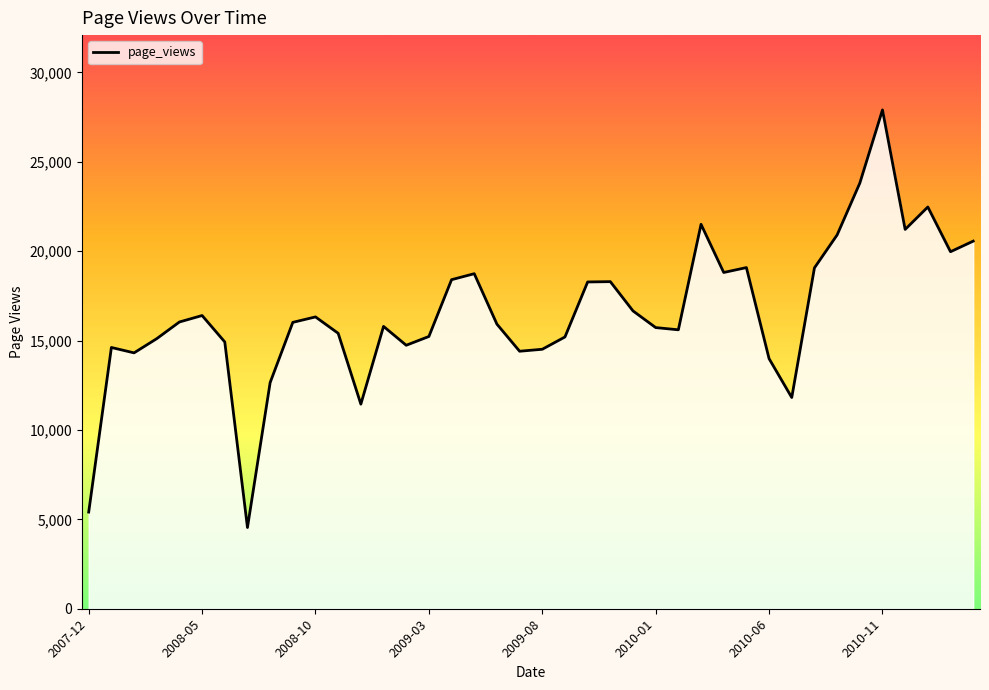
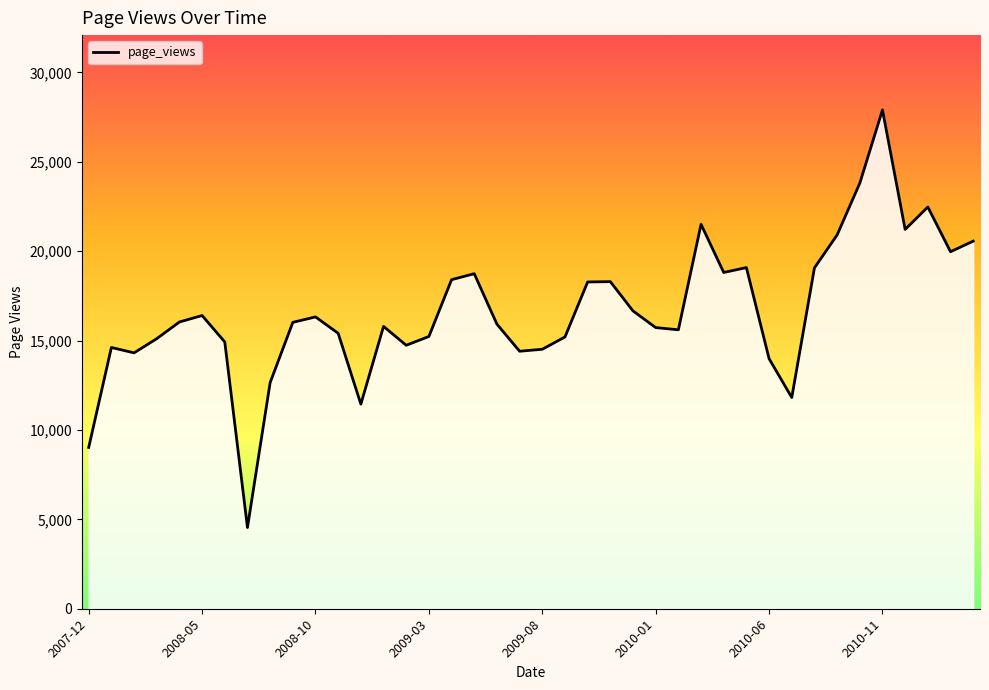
2007-12: 5,400 -> 9,000
